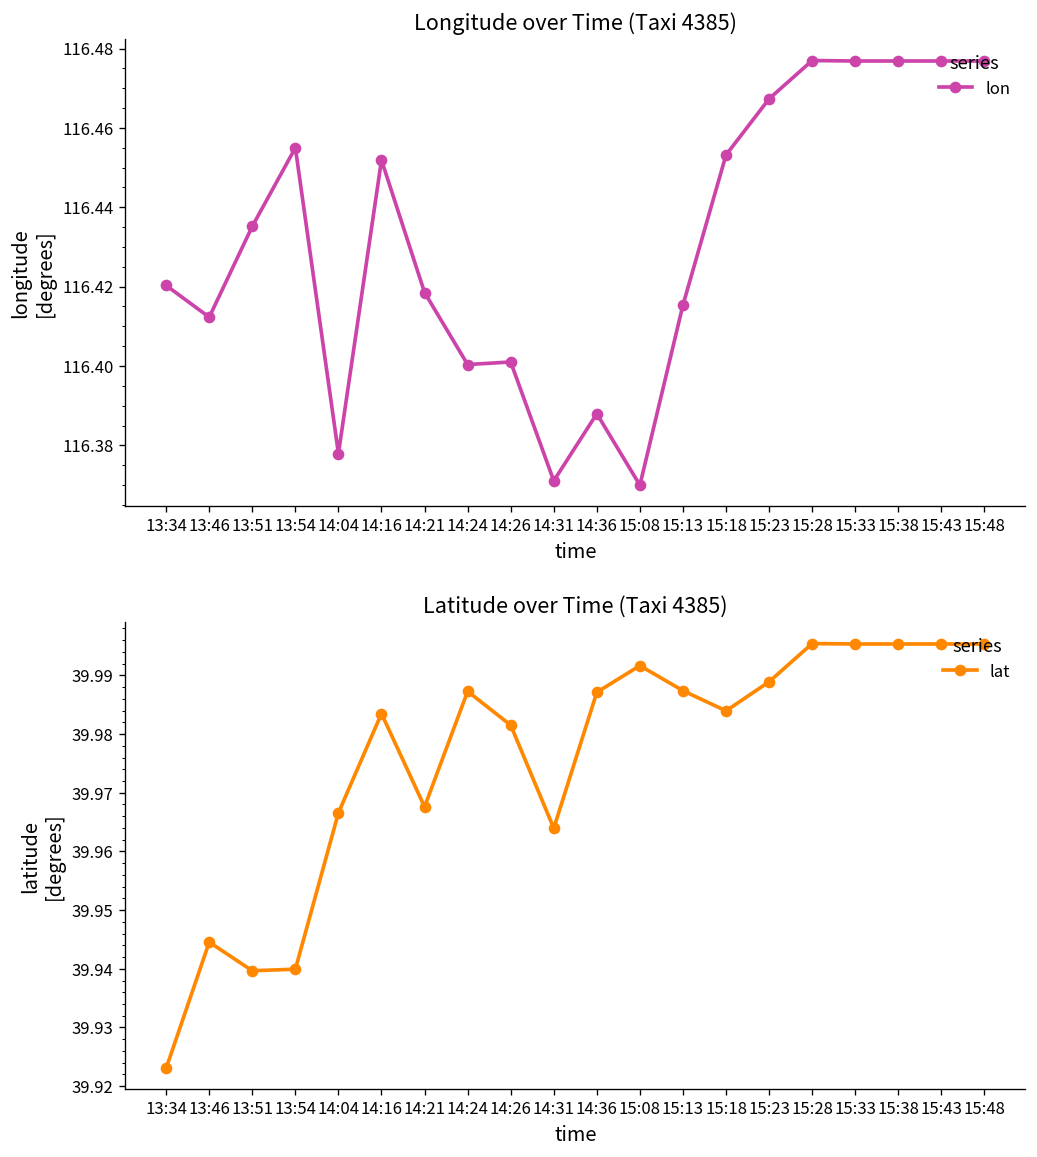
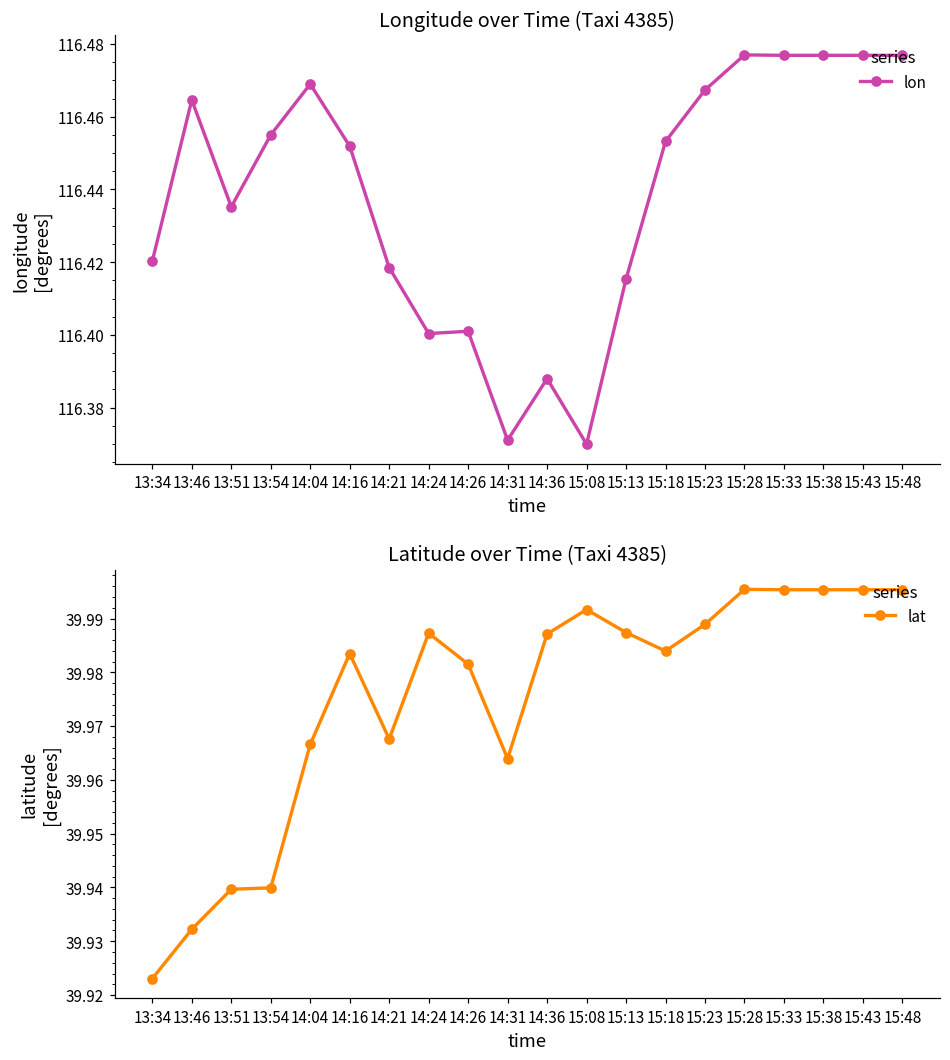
Longitude over Time (Taxi 4385), 13:46: 116.412 -> 116.465
Longitude over Time (Taxi 4385), 14:04: 116.378 -> 116.469
Latitude over Time (Taxi 4385), 13:46: 39.945 -> 39.932
